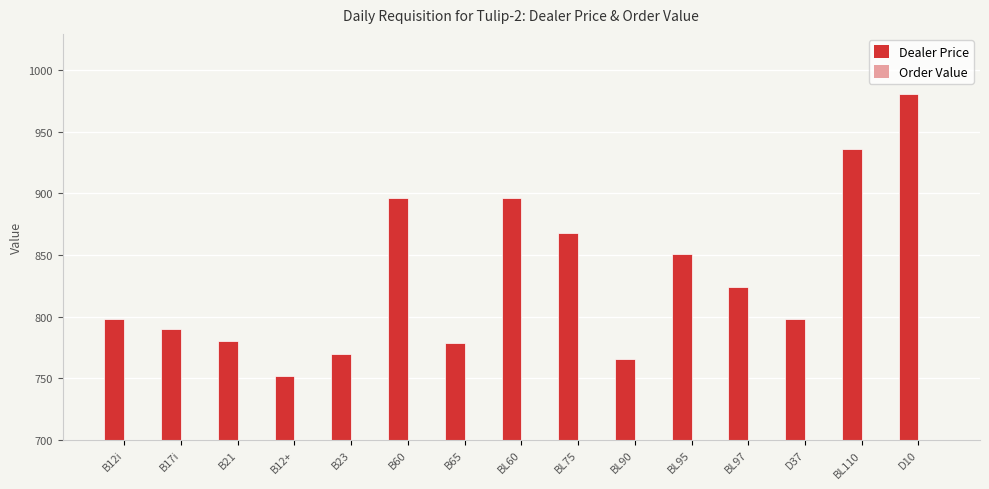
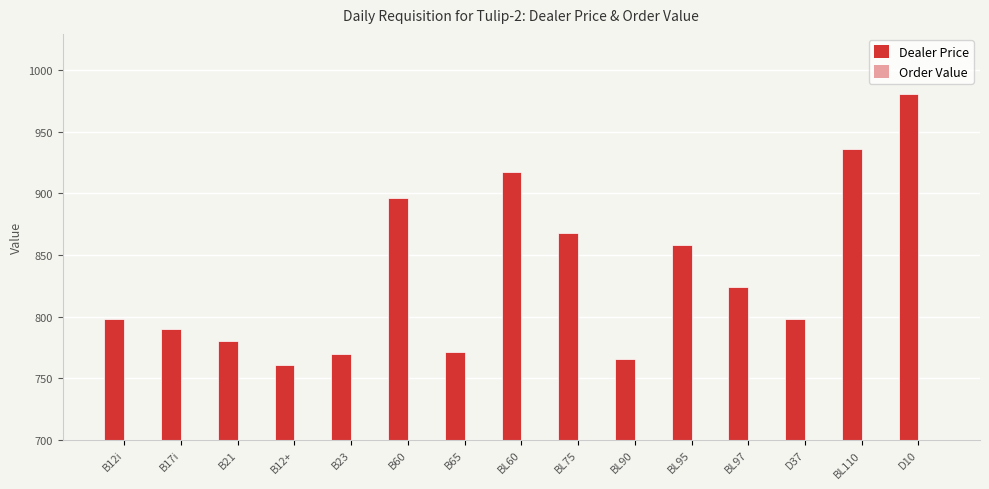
Dealer Price, B12+: 752 -> 761
Dealer Price, B65: 779 -> 771
Dealer Price, BL60: 896 -> 917
Dealer Price, BL95: 850 -> 858
